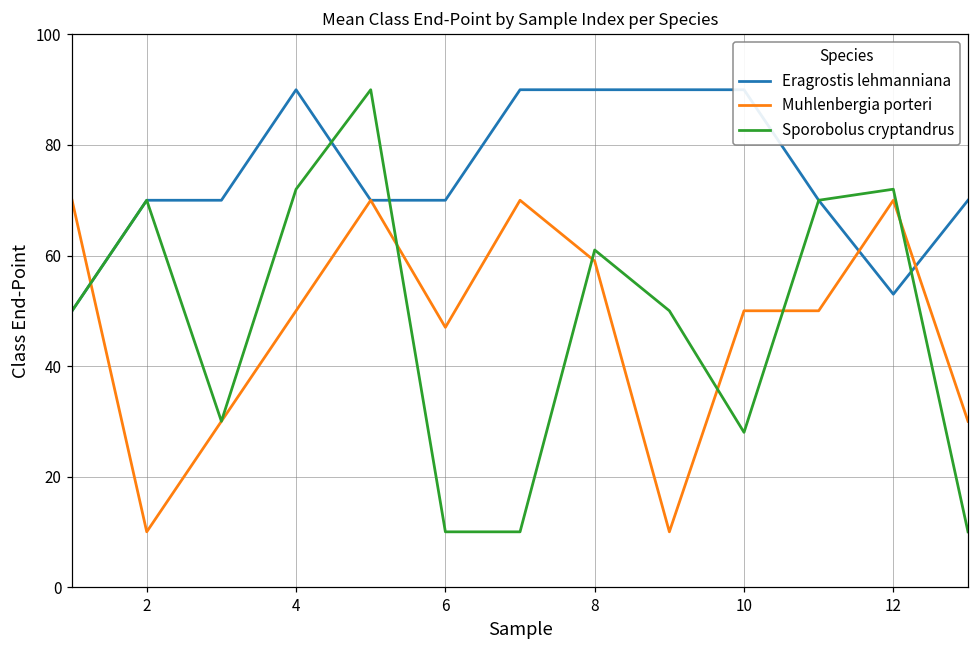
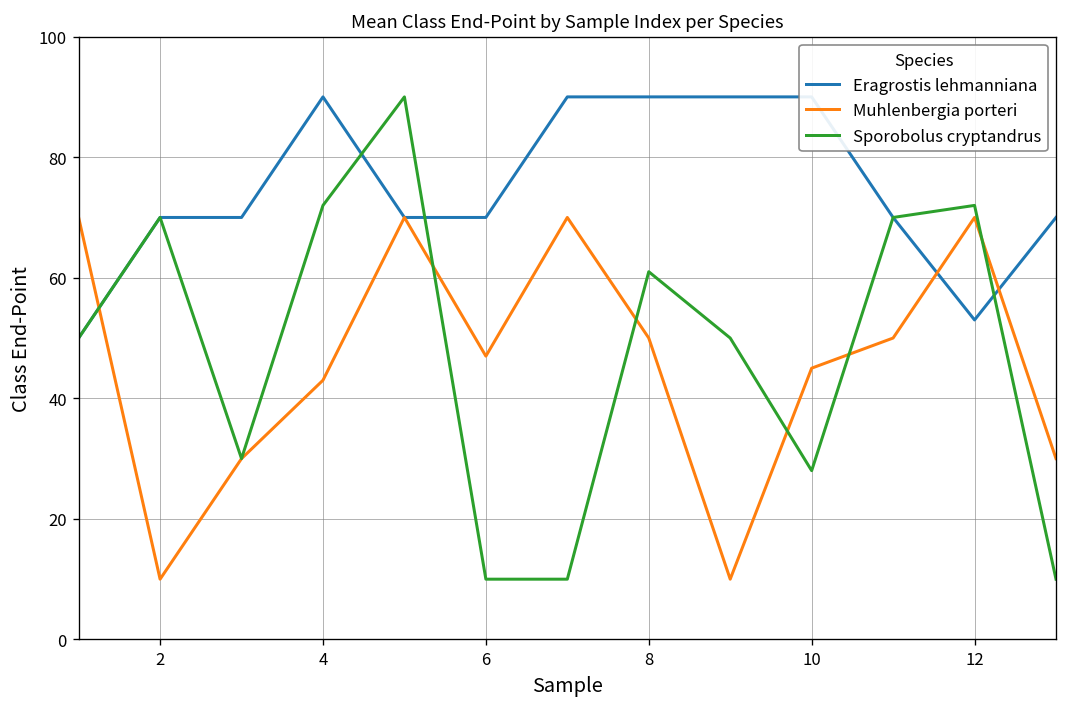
Muhlenbergia porteri, 4: 50 -> 43
Muhlenbergia porteri, 8: 59 -> 50
Muhlenbergia porteri, 10: 50 -> 45
